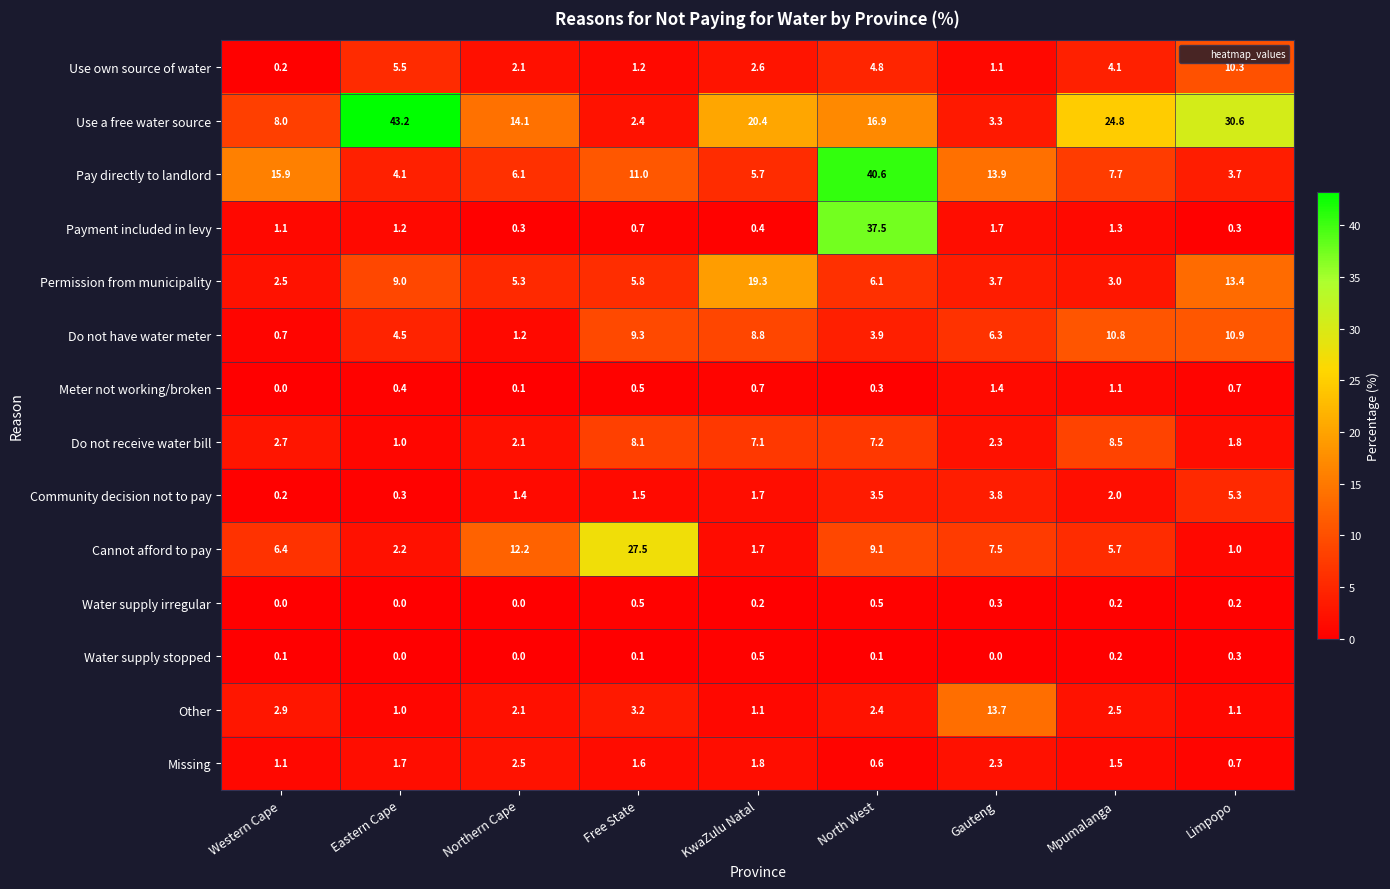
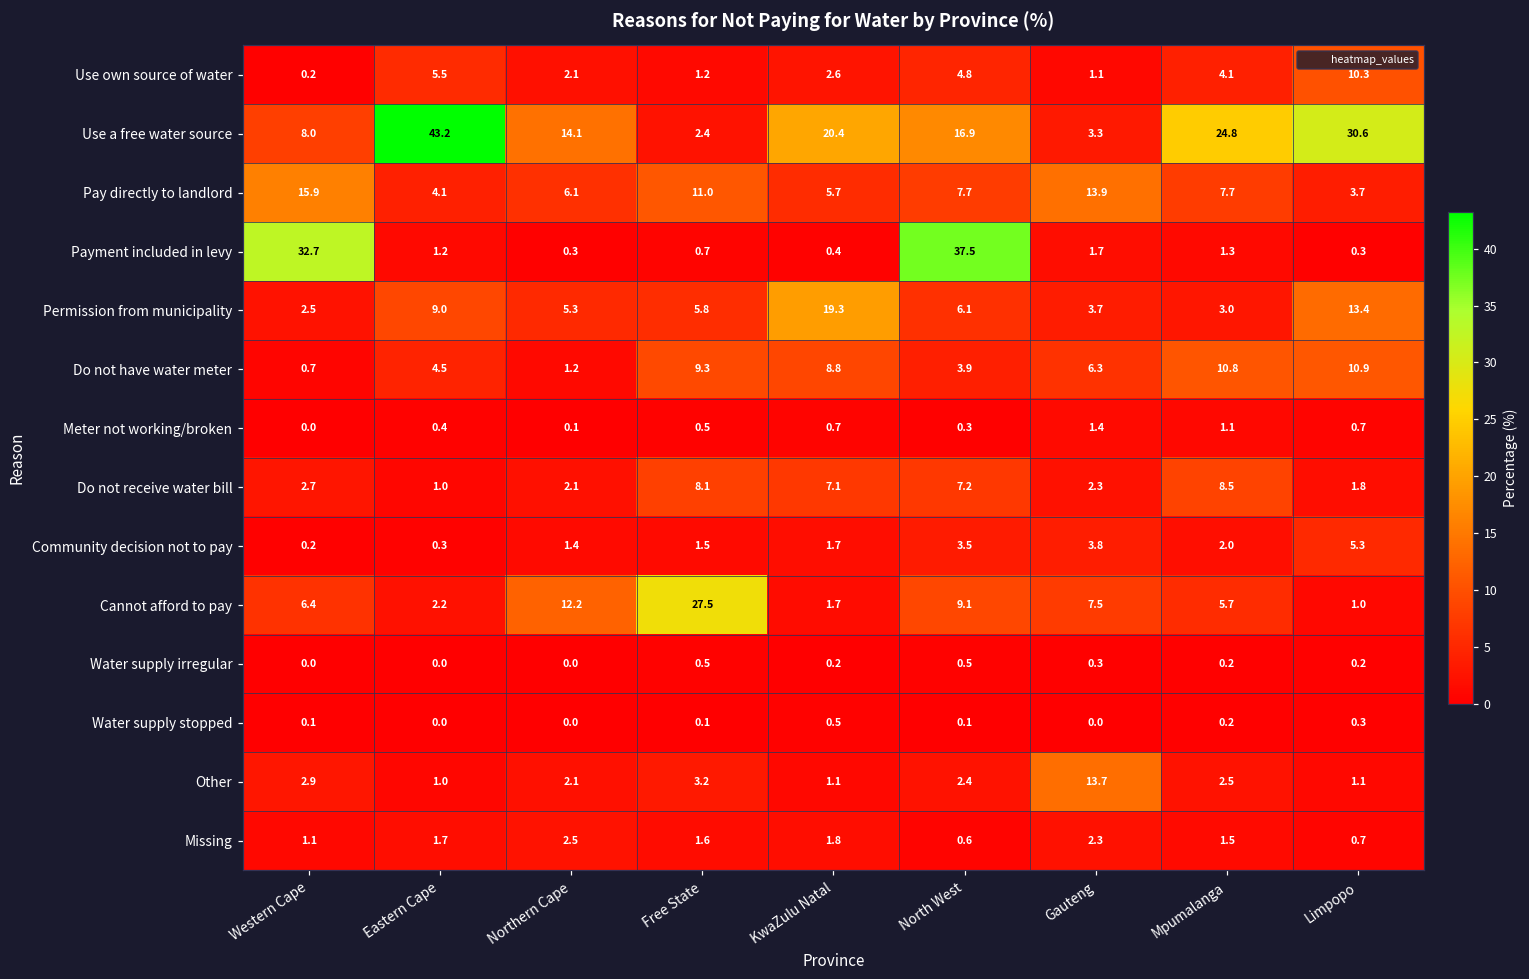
Pay directly to landlord, North West: 40.6 -> 7.7
Payment included in levy, Western Cape: 1.1 -> 32.7
